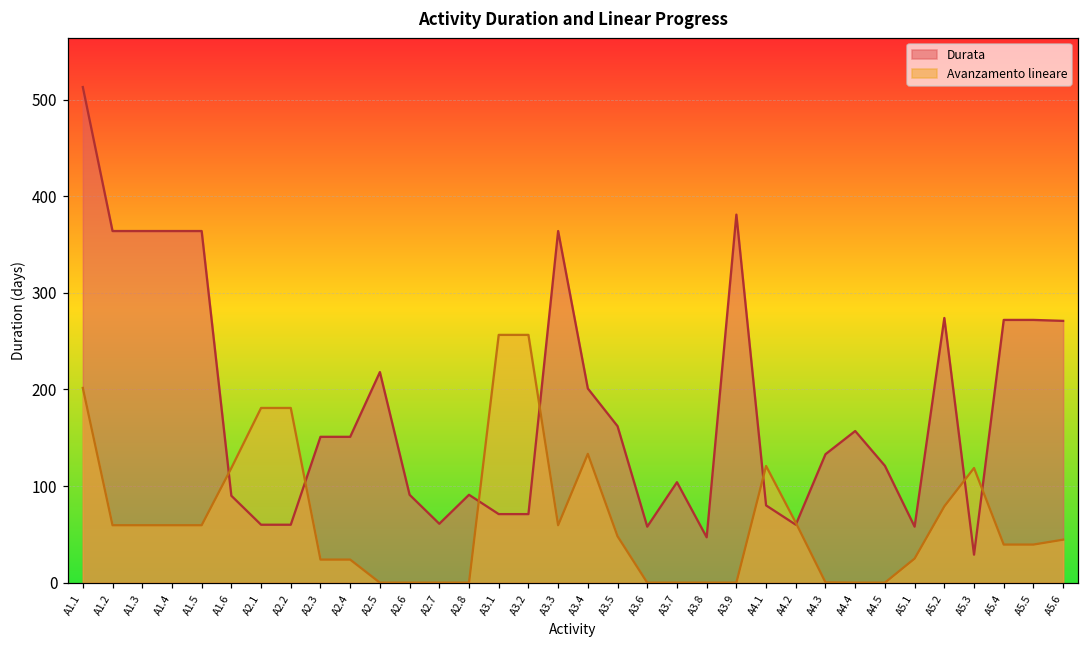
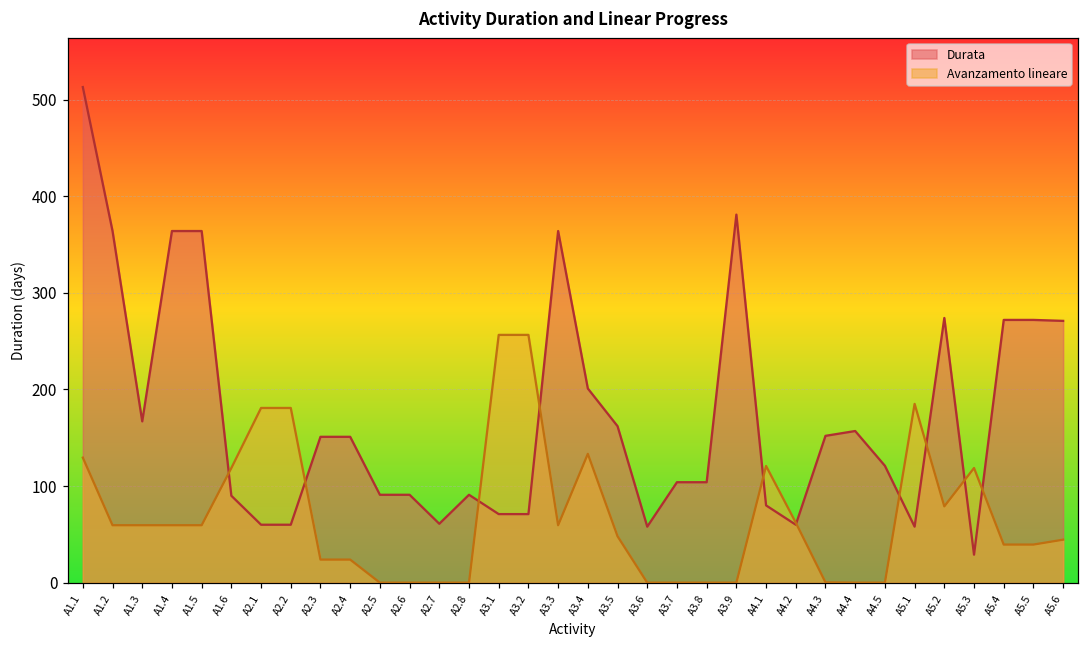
Avanzamento lineare, A1.1: 200 -> 130
Durata, A1.3: 360 -> 170
Durata, A2.5: 220 -> 90
Durata, A3.8: 50 -> 100
Durata, A4.3: 130 -> 150
Avanzamento lineare, A5.1: 20 -> 190
